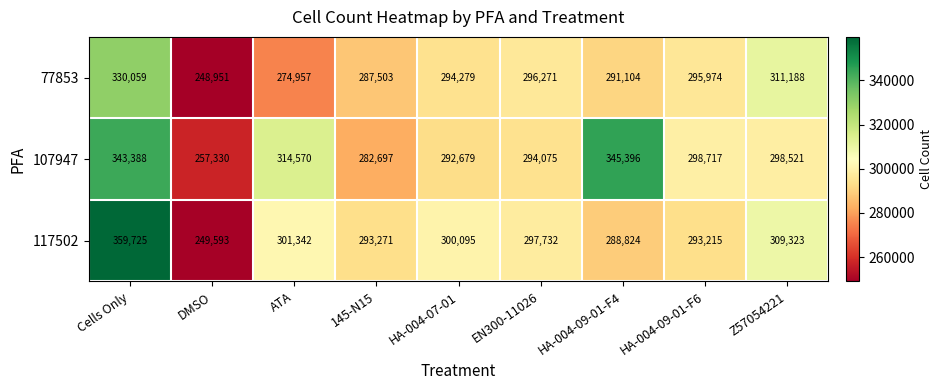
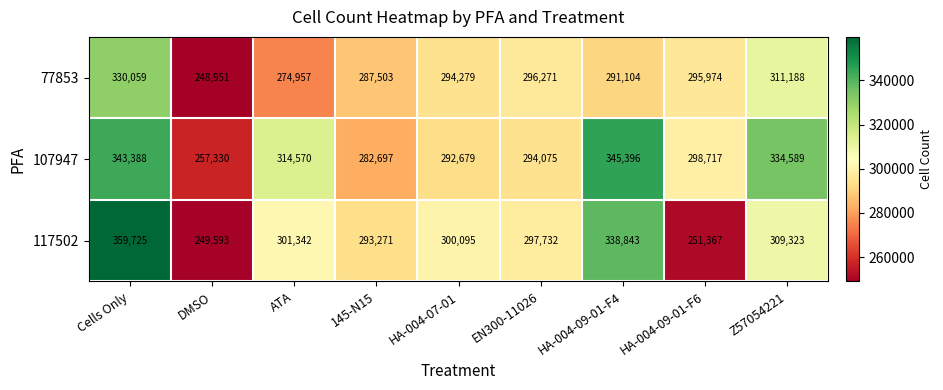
107947, Z57054221: 298,521 -> 334,589
117502, HA-004-09-01-F4: 288,824 -> 338,843
117502, HA-004-09-01-F6: 293,215 -> 251,367
